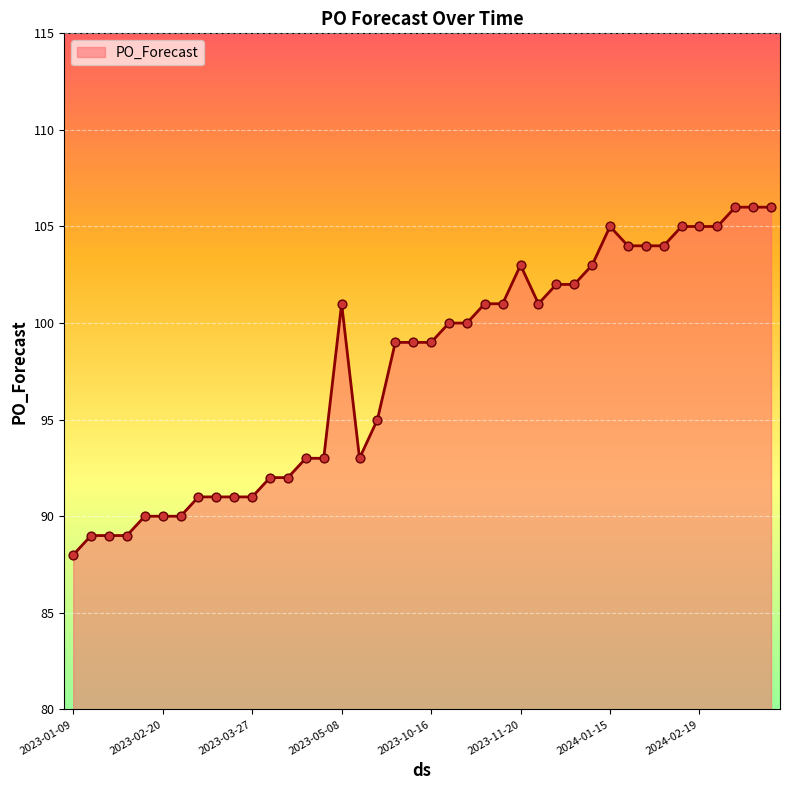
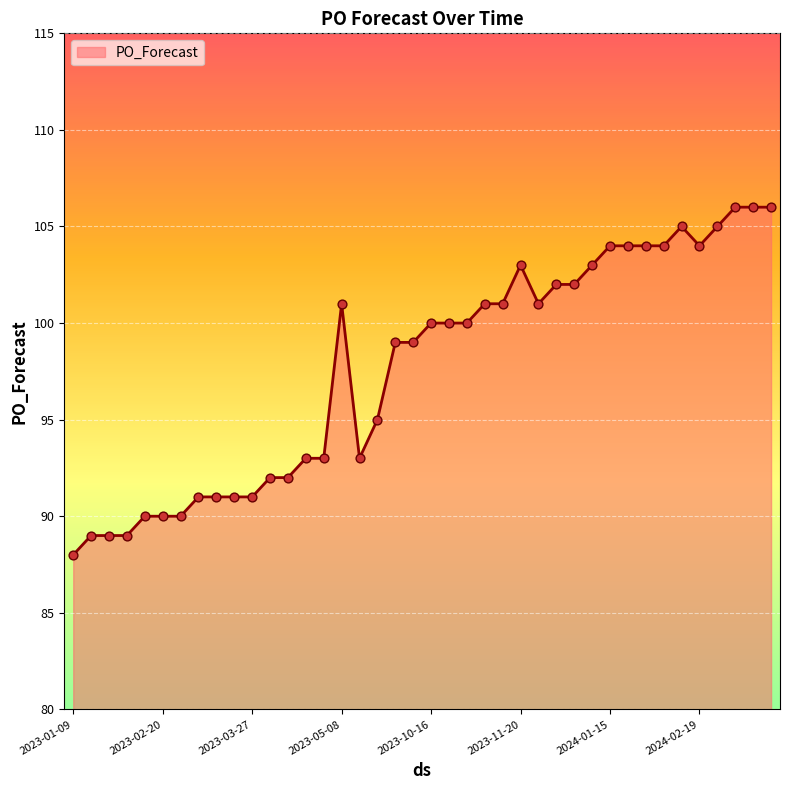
2023-10-16: 99 -> 100
2024-01-15: 105 -> 104
2024-02-19: 105 -> 104
